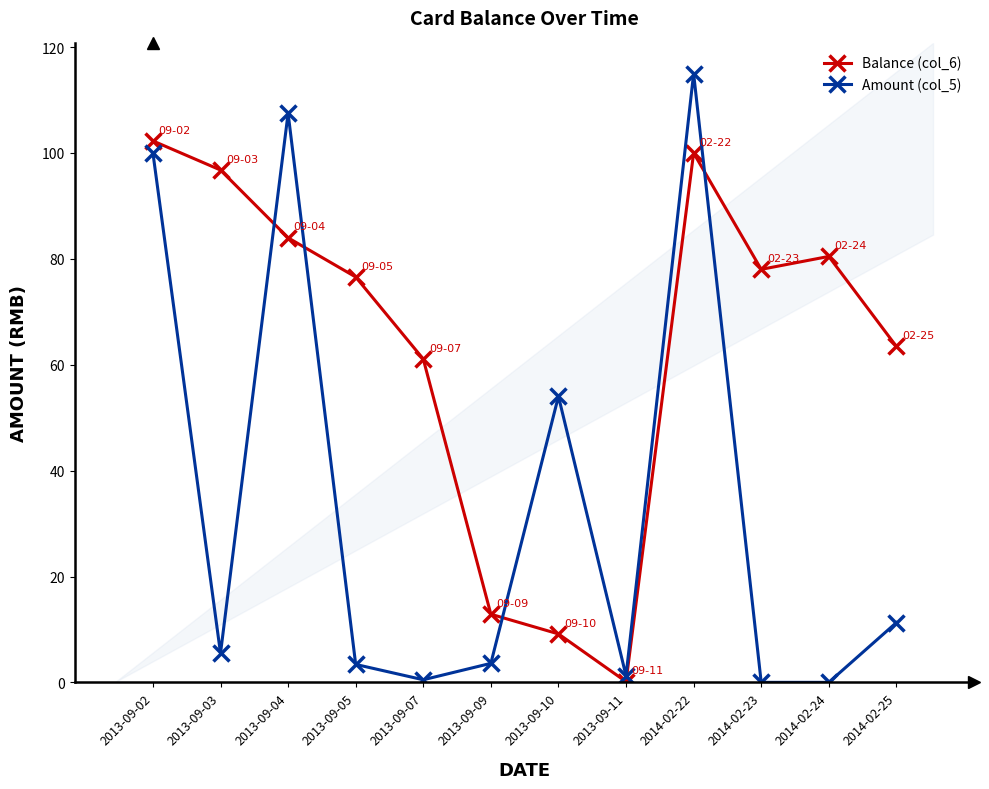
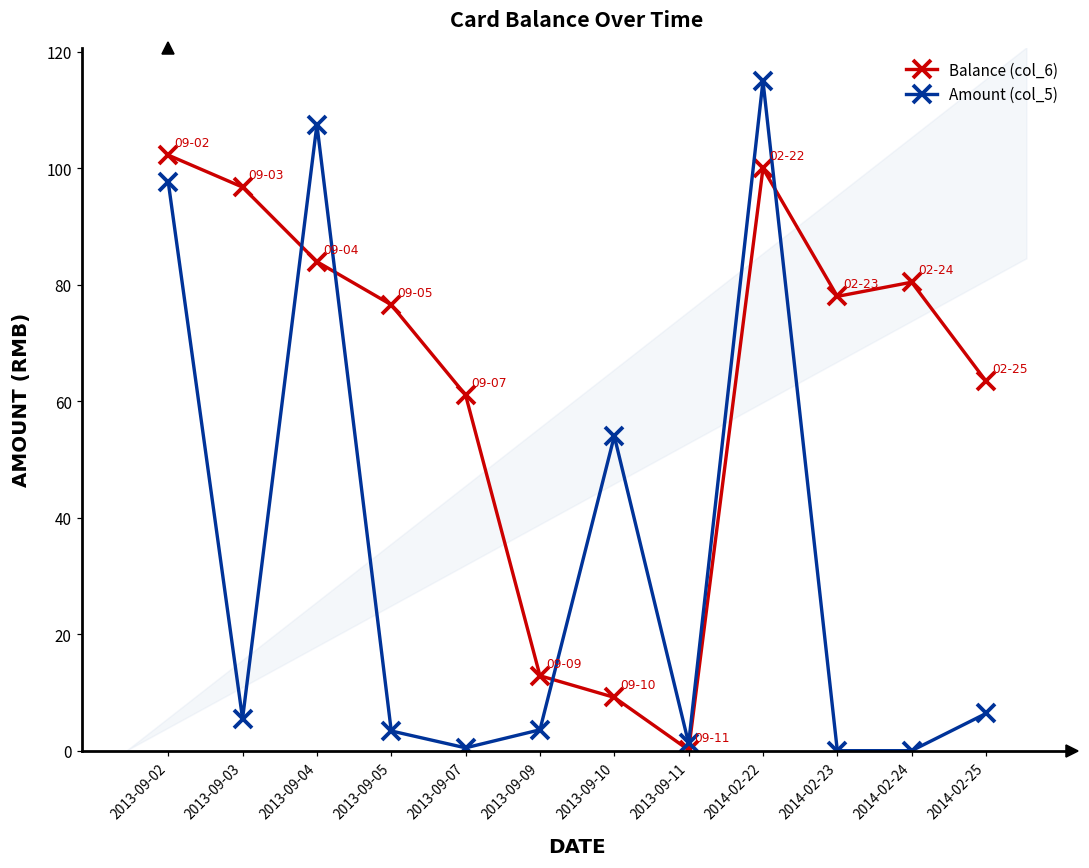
Amount (col_5), 2013-09-02: 100 -> 98
Amount (col_5), 2014-02-25: 11 -> 6
